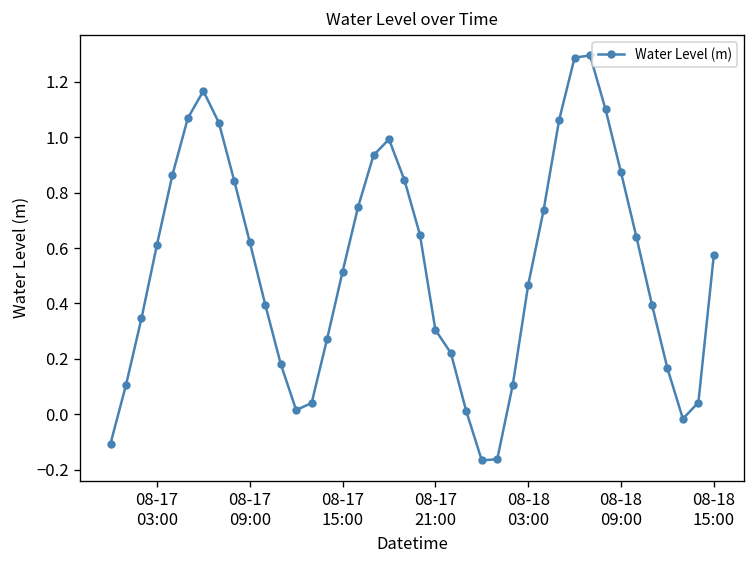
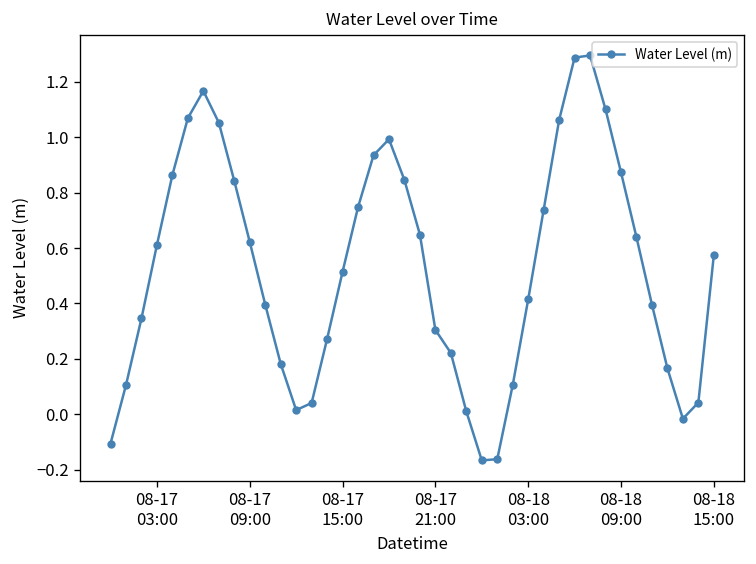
08-18 03:00: 0.47 -> 0.41
